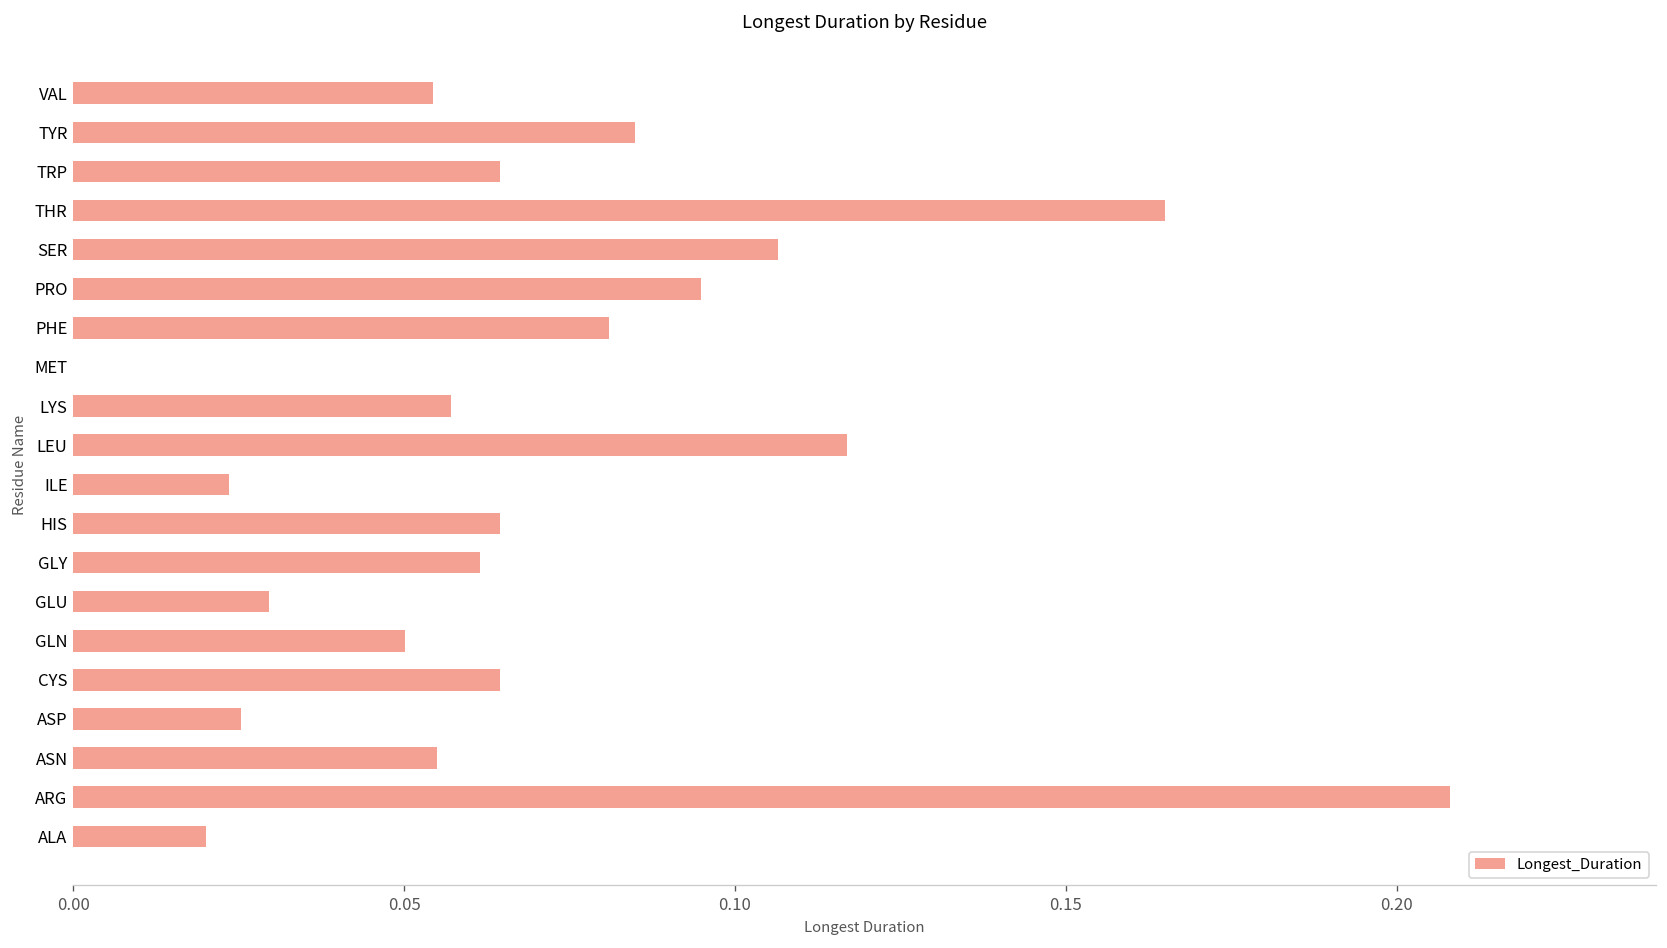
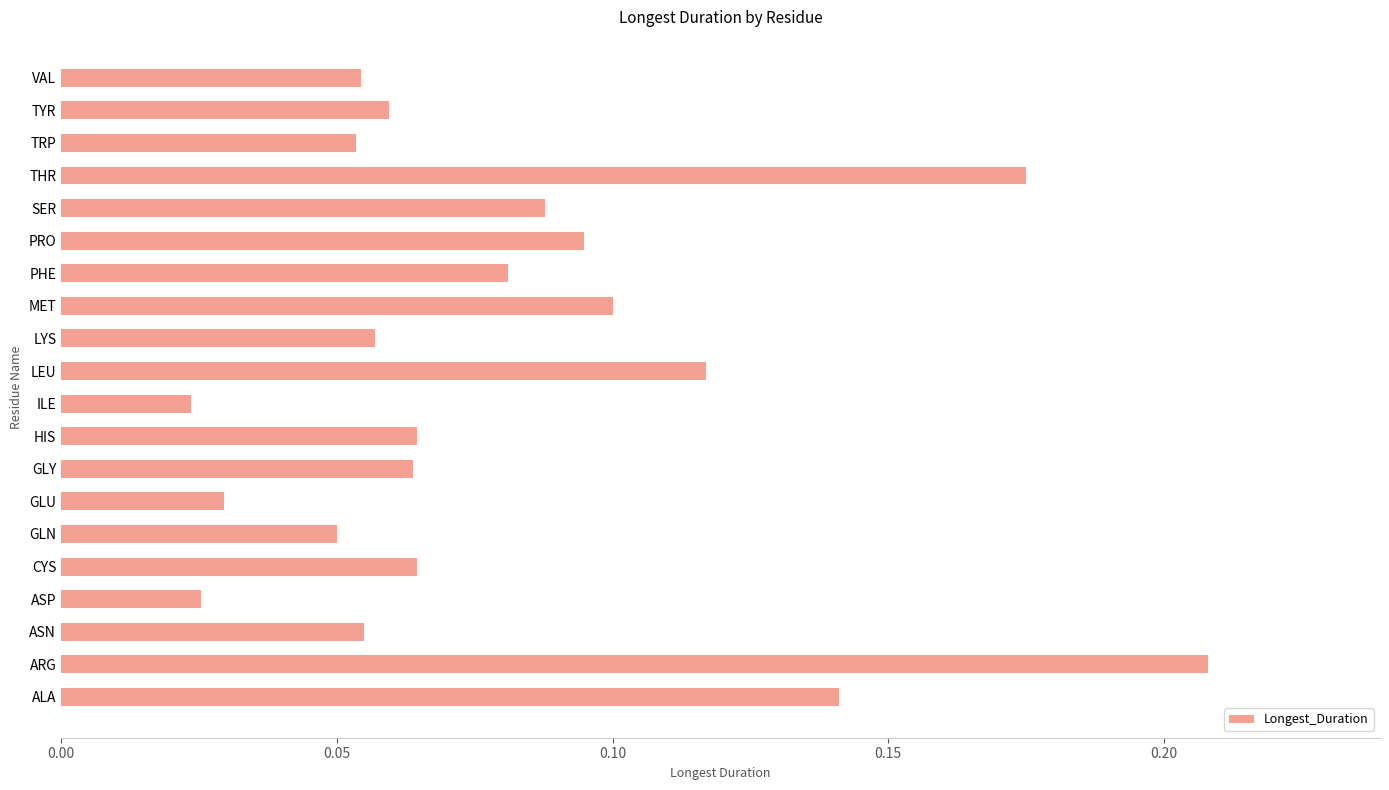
TYR: 0.085 -> 0.060
TRP: 0.065 -> 0.054
THR: 0.165 -> 0.175
SER: 0.107 -> 0.088
MET: 0.0 -> 0.1
GLY: 0.062 -> 0.064
ALA: 0.020 -> 0.141
